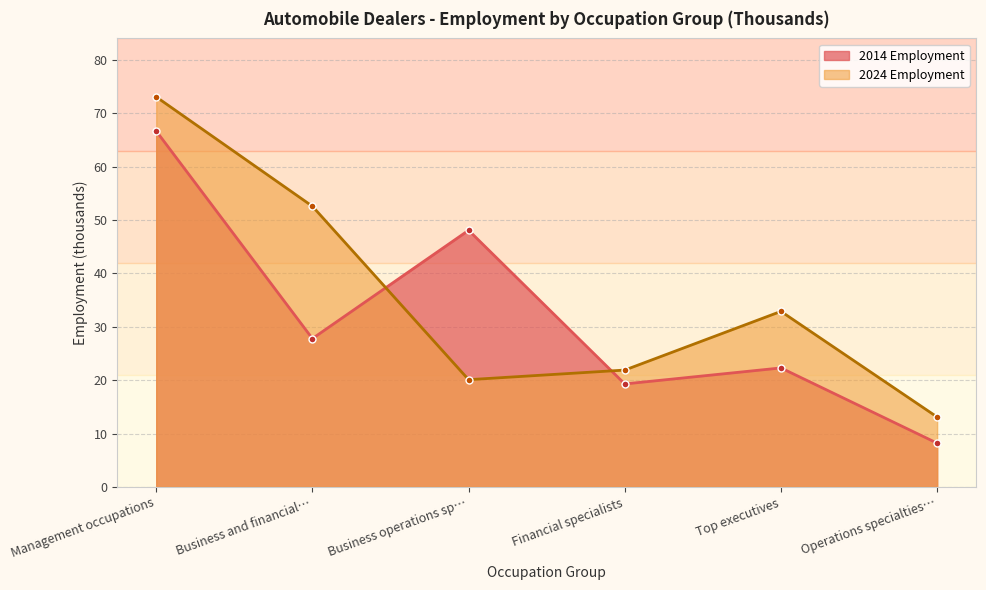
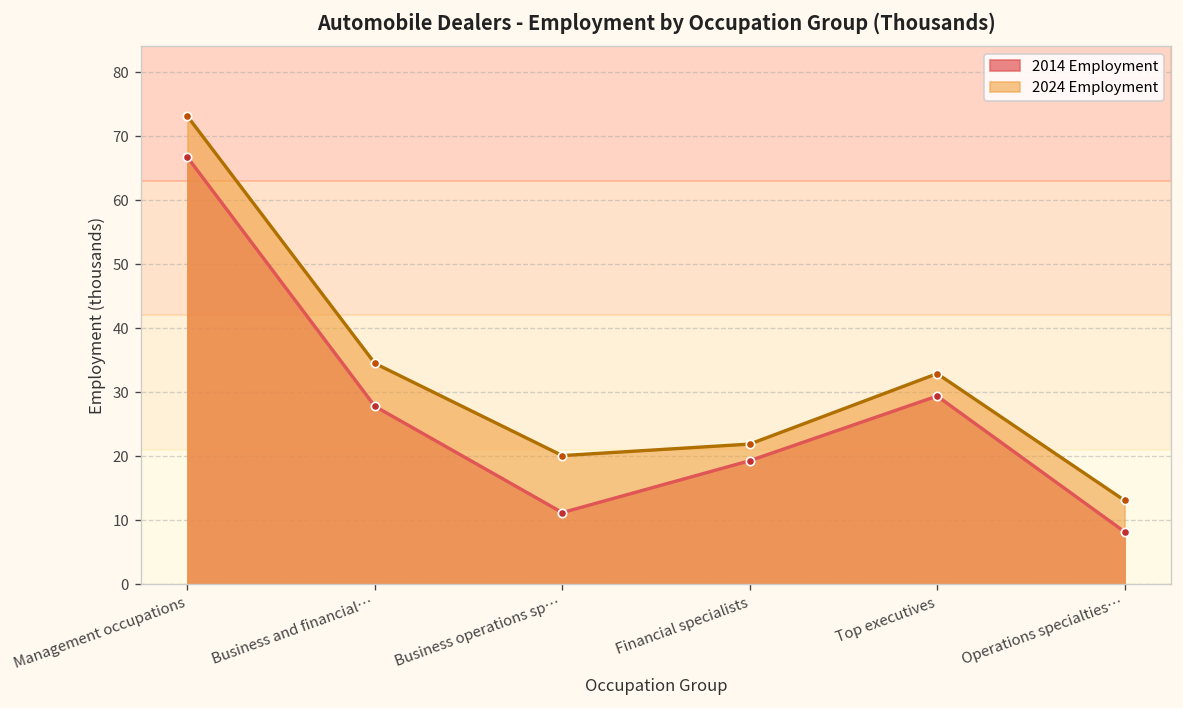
2024 Employment, Business and financial…: 53 -> 35
2014 Employment, Business operations sp…: 48 -> 11
2014 Employment, Top executives: 22 -> 29
